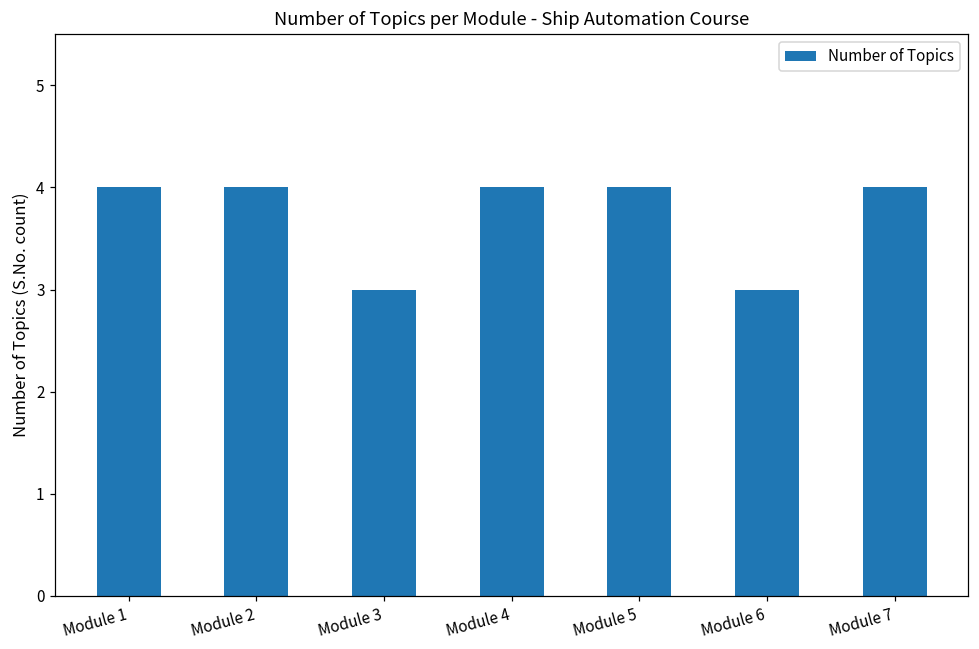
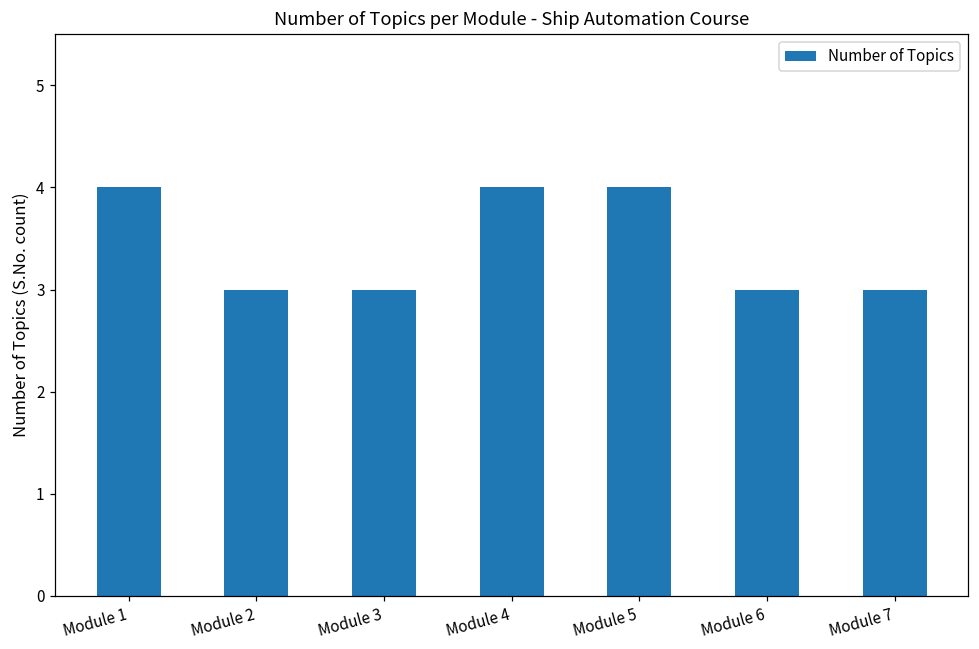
Module 2: 4 -> 3
Module 7: 4 -> 3
